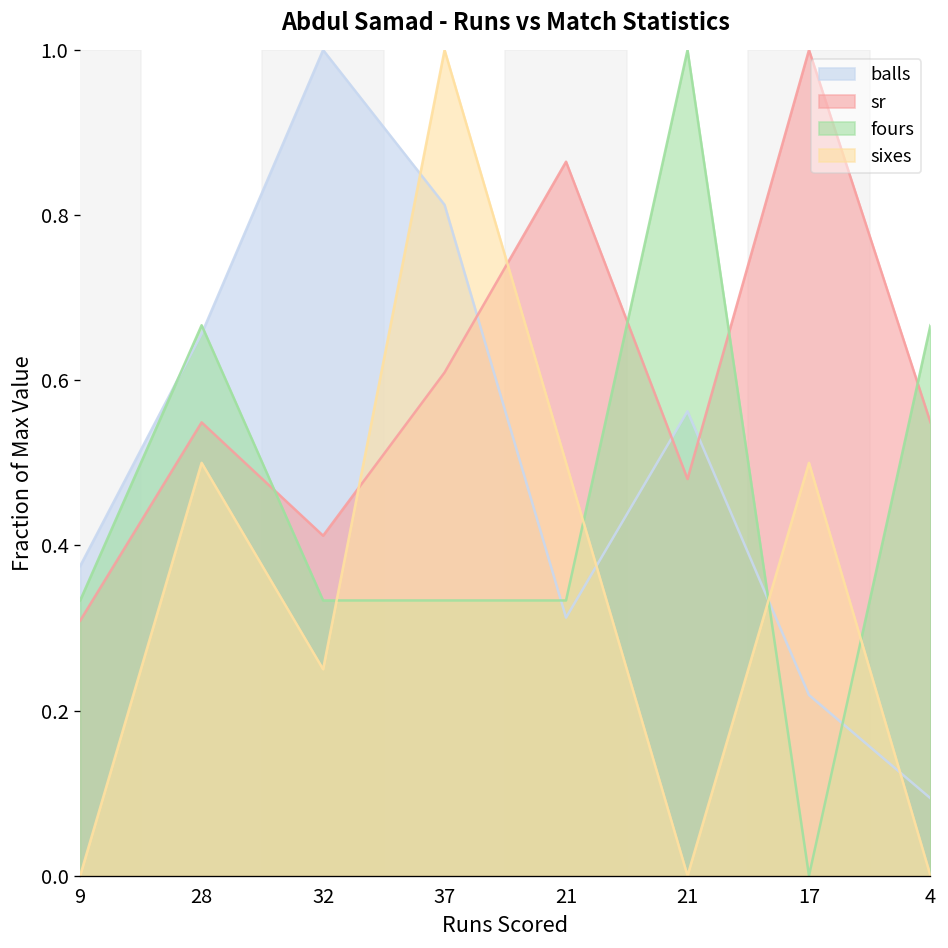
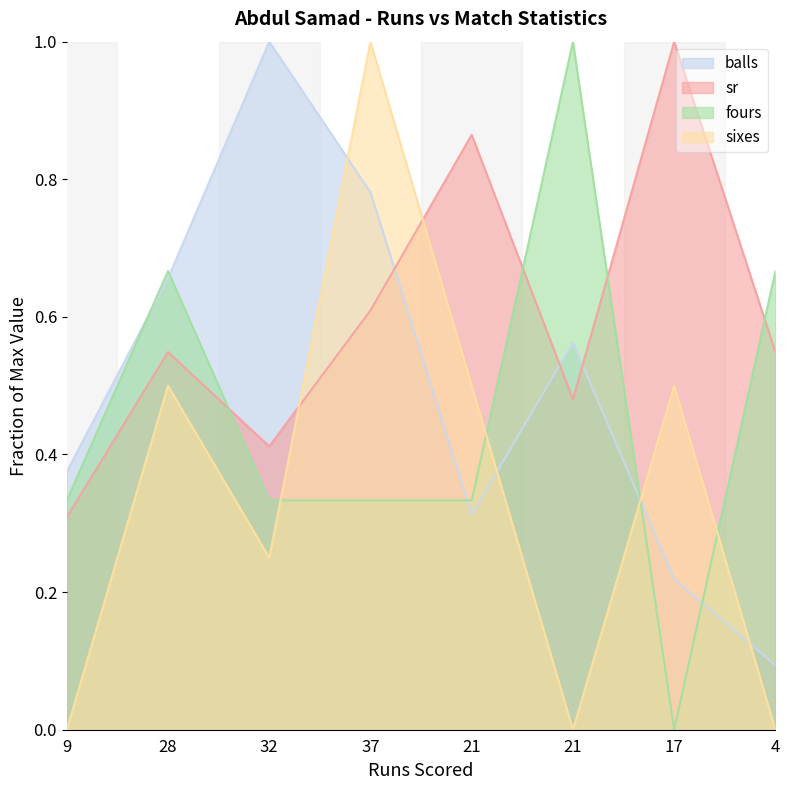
balls, 37: 0.81 -> 0.78
